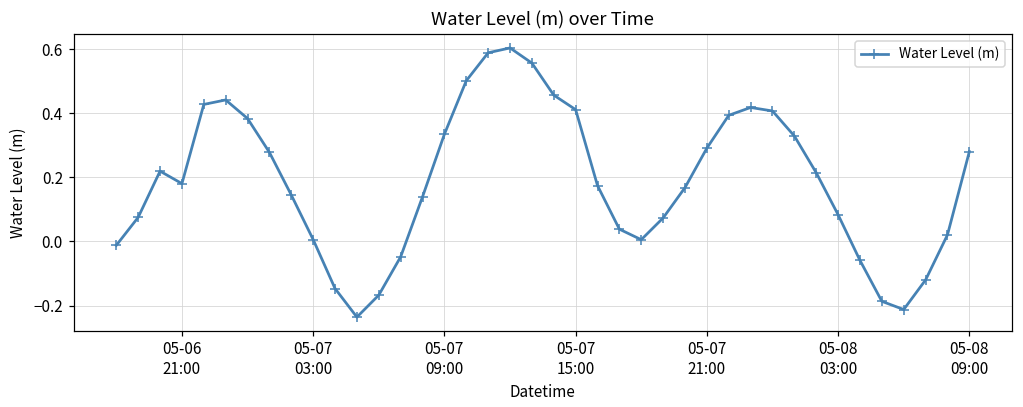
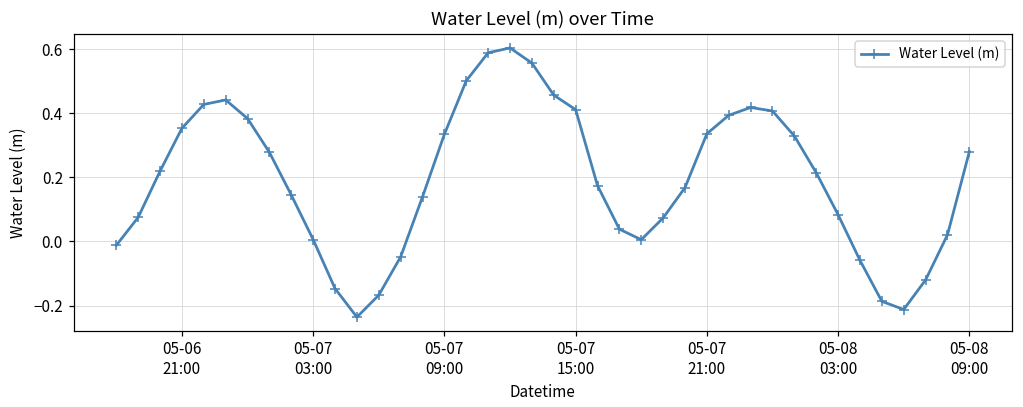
05-06 21:00: 0.18 -> 0.35
05-07 21:00: 0.29 -> 0.34
